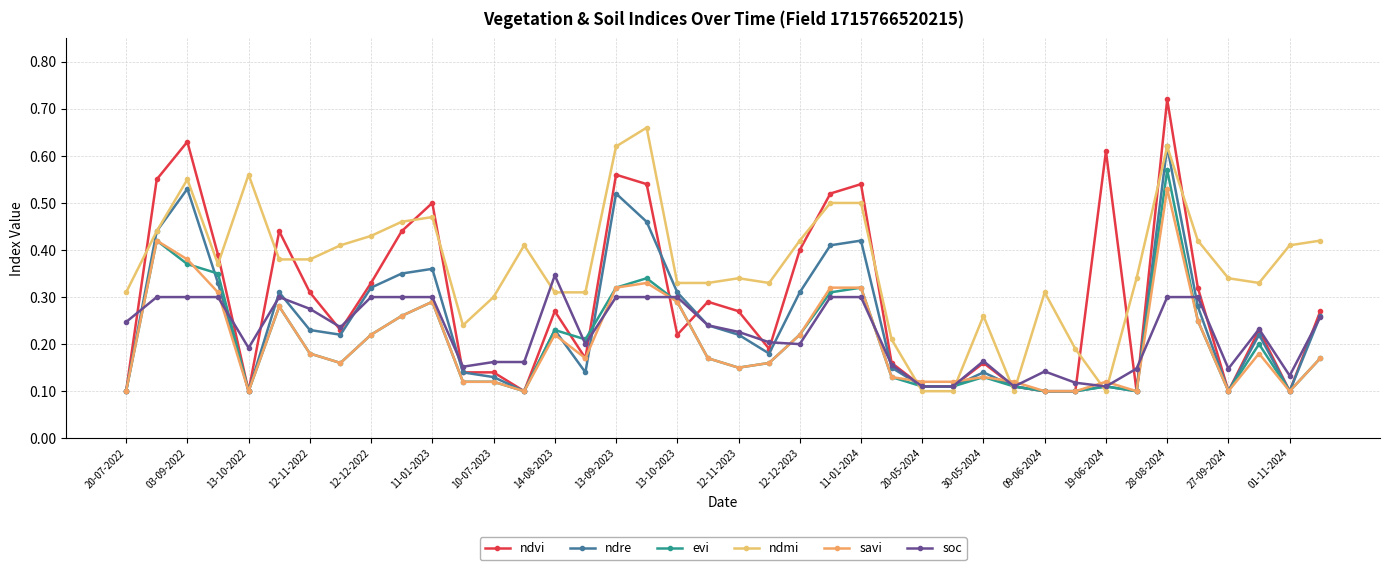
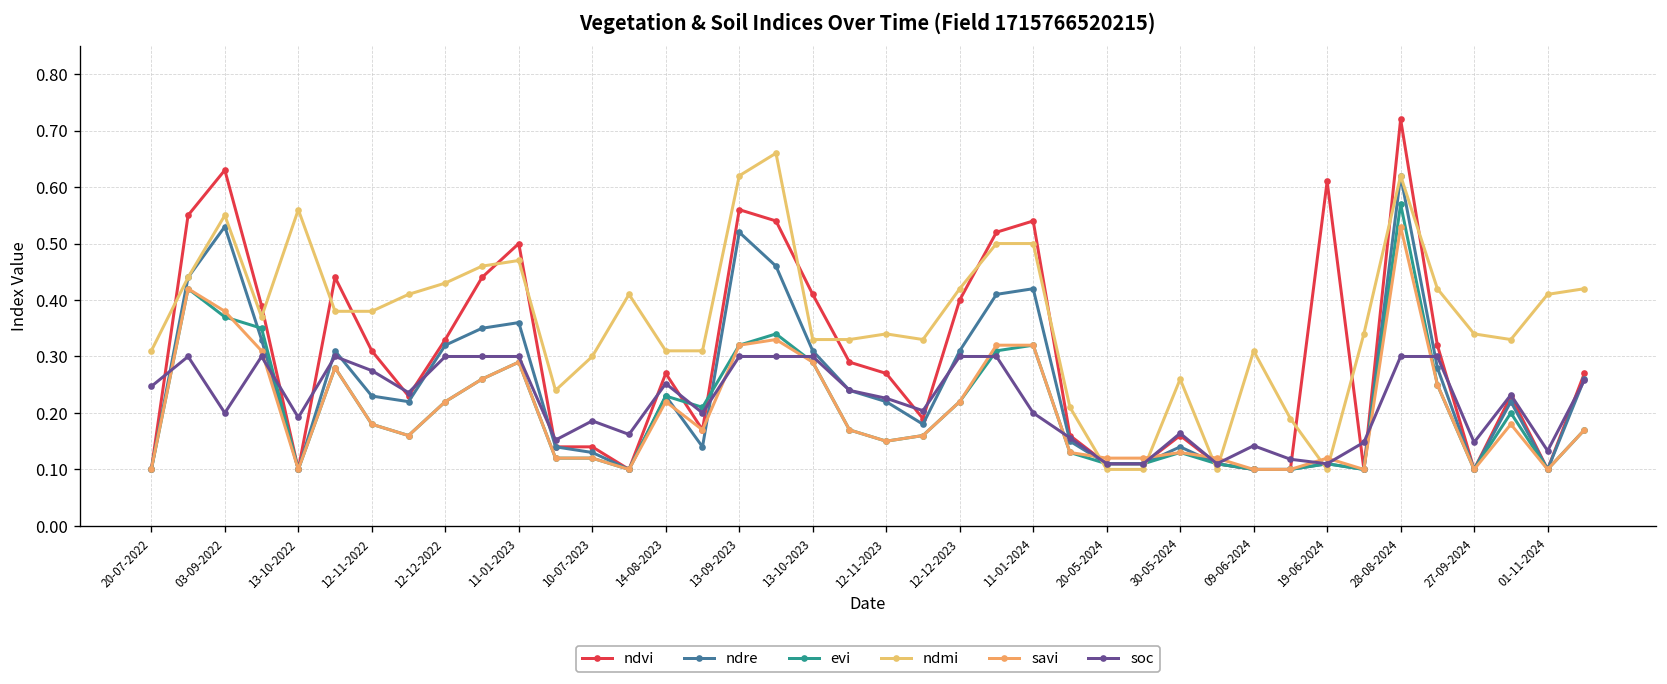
soc, 03-09-2022: 0.3 -> 0.2
soc, 10-07-2023: 0.16 -> 0.19
soc, 14-08-2023: 0.35 -> 0.25
ndvi, 13-10-2023: 0.22 -> 0.41
soc, 12-12-2023: 0.2 -> 0.3
soc, 11-01-2024: 0.3 -> 0.2
